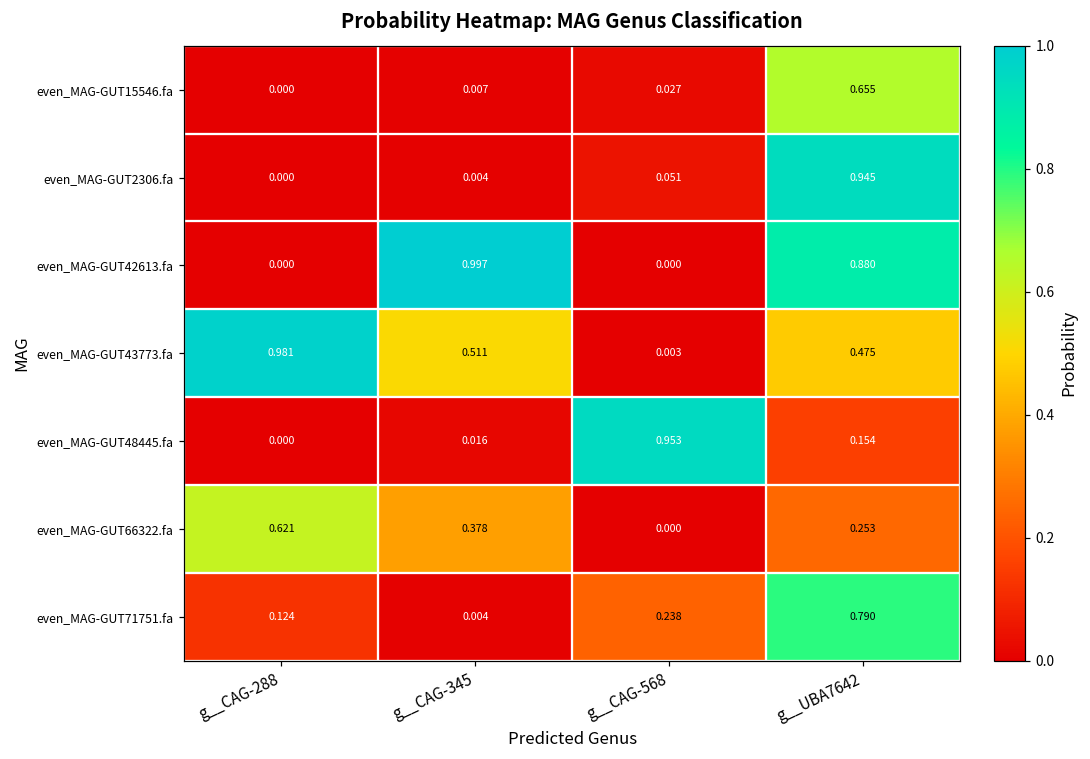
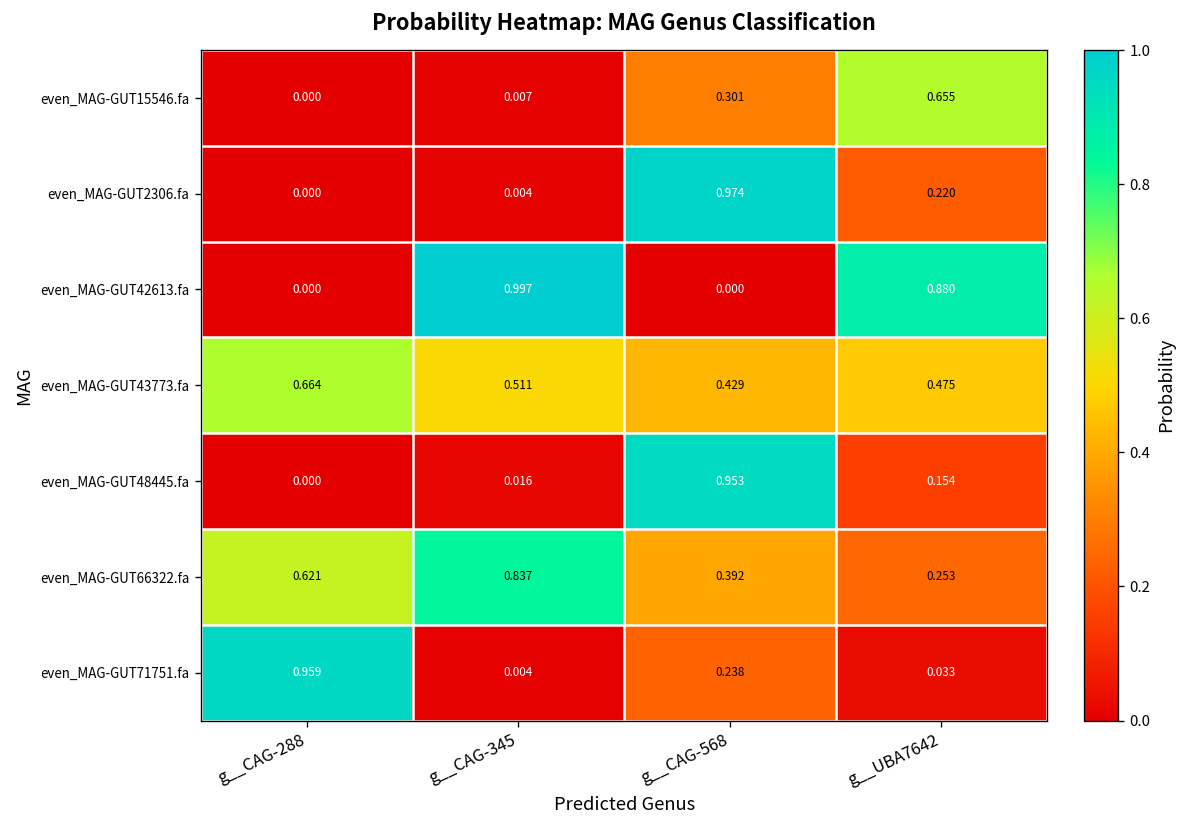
even_MAG-GUT15546.fa, g__CAG-568: 0.027 -> 0.301
even_MAG-GUT2306.fa, g__CAG-568: 0.051 -> 0.974
even_MAG-GUT2306.fa, g__UBA7642: 0.945 -> 0.220
even_MAG-GUT43773.fa, g__CAG-288: 0.981 -> 0.664
even_MAG-GUT43773.fa, g__CAG-568: 0.003 -> 0.429
even_MAG-GUT66322.fa, g__CAG-345: 0.378 -> 0.837
even_MAG-GUT66322.fa, g__CAG-568: 0.000 -> 0.392
even_MAG-GUT71751.fa, g__CAG-288: 0.124 -> 0.959
even_MAG-GUT71751.fa, g__UBA7642: 0.790 -> 0.033
